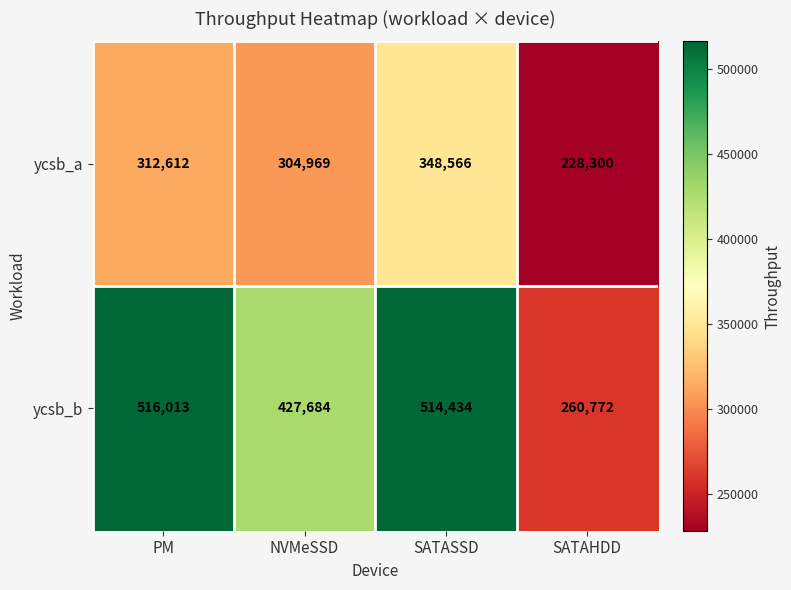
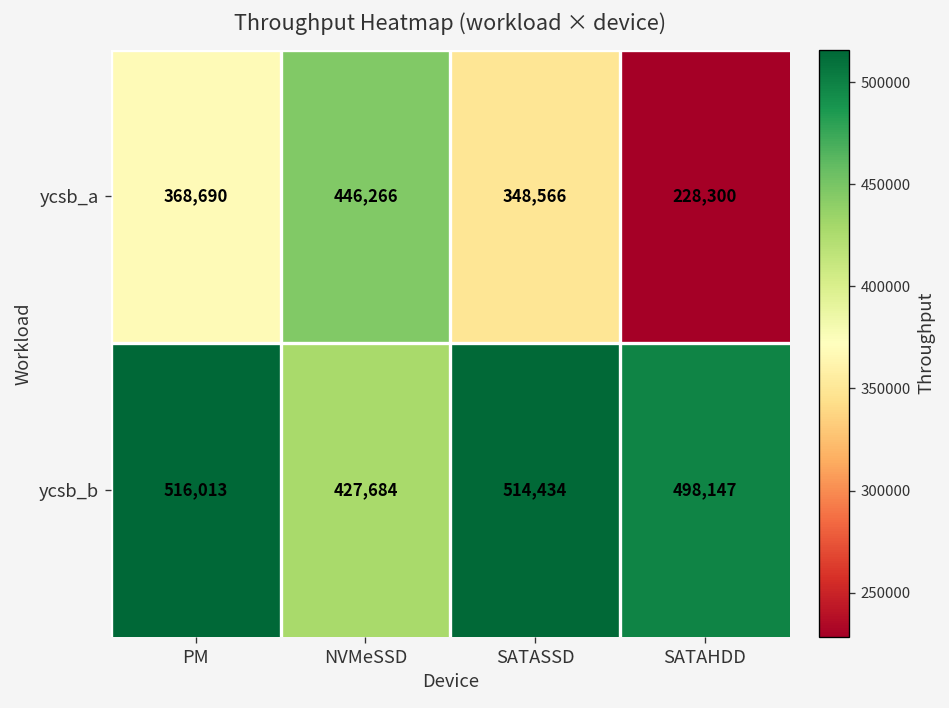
ycsb_a, PM: 312,612 -> 368,690
ycsb_a, NVMeSSD: 304,969 -> 446,266
ycsb_b, SATAHDD: 260,772 -> 498,147
